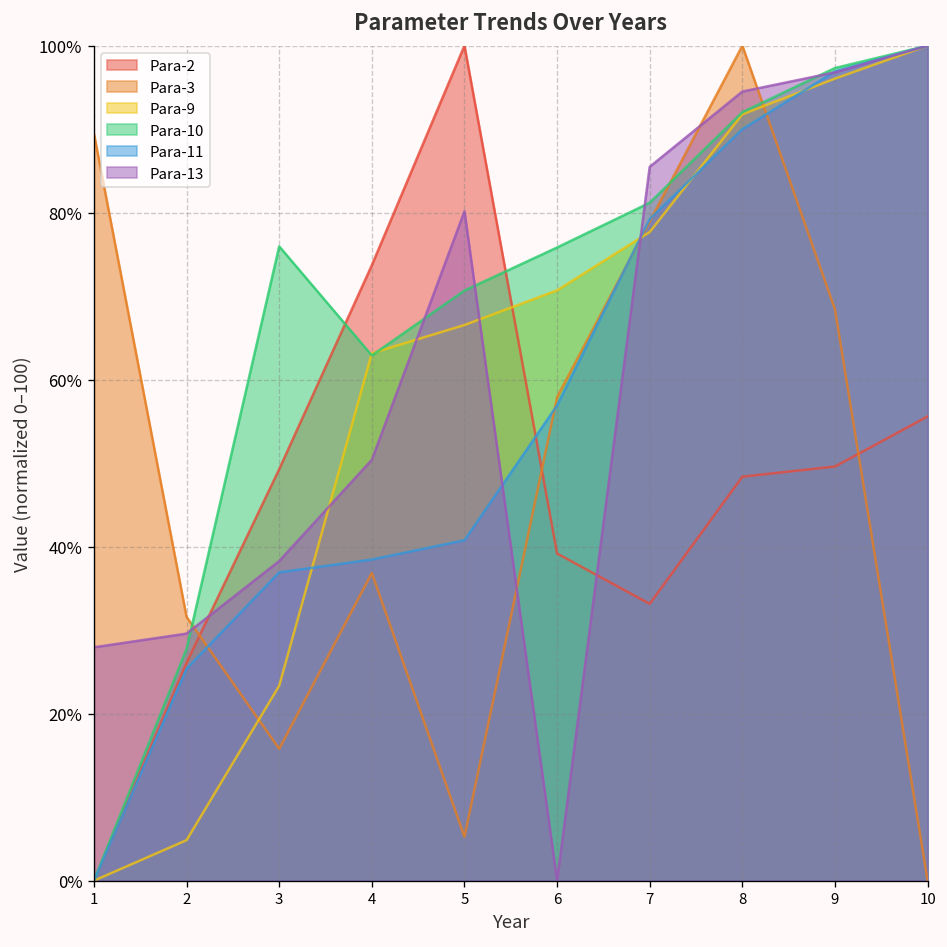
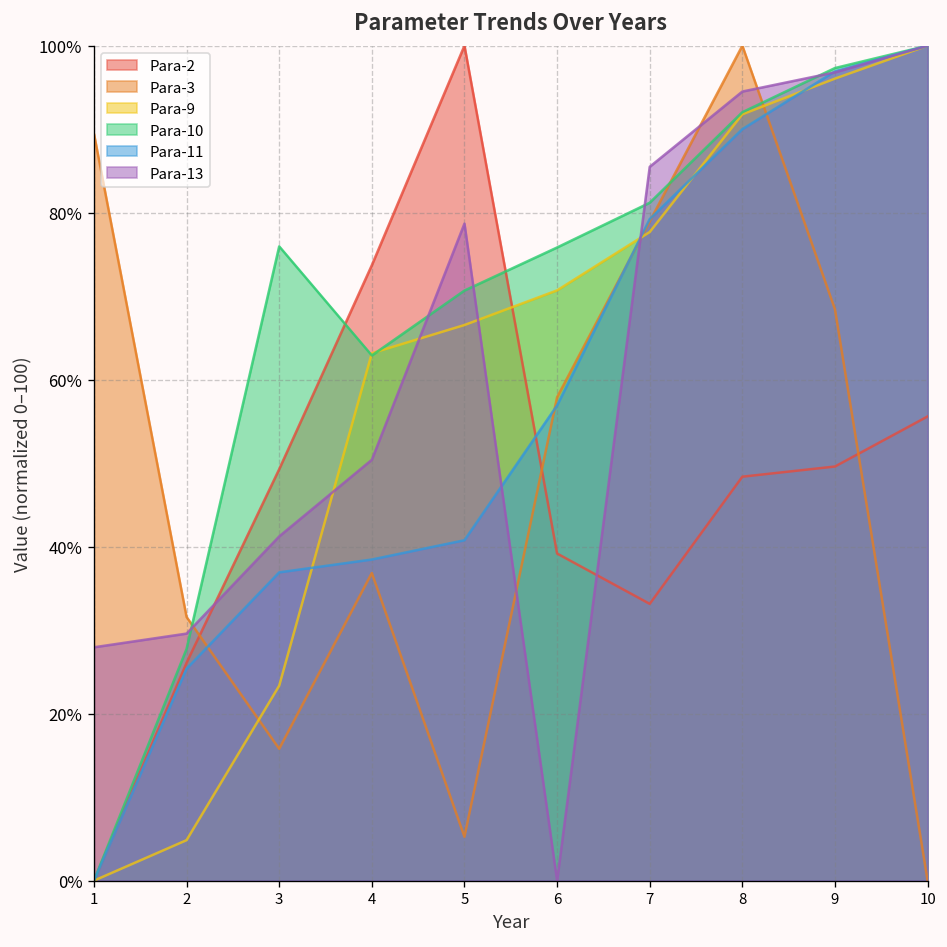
Para-13, 3: 38% -> 41%
Para-13, 5: 80% -> 79%
